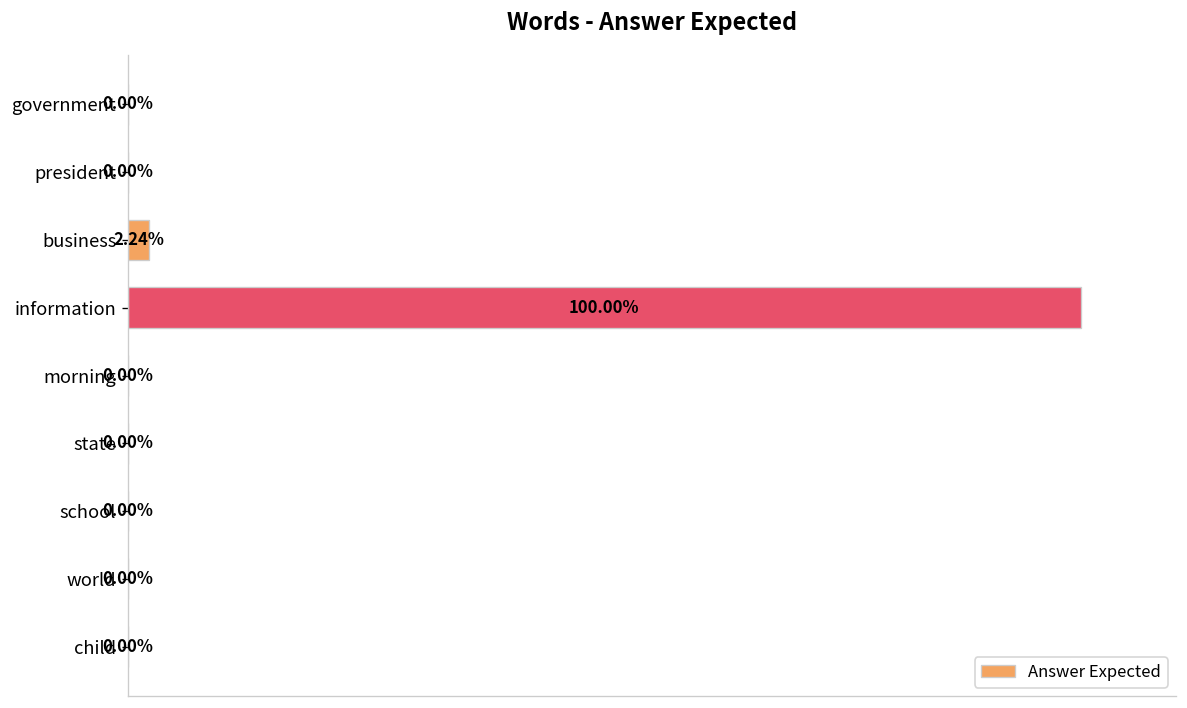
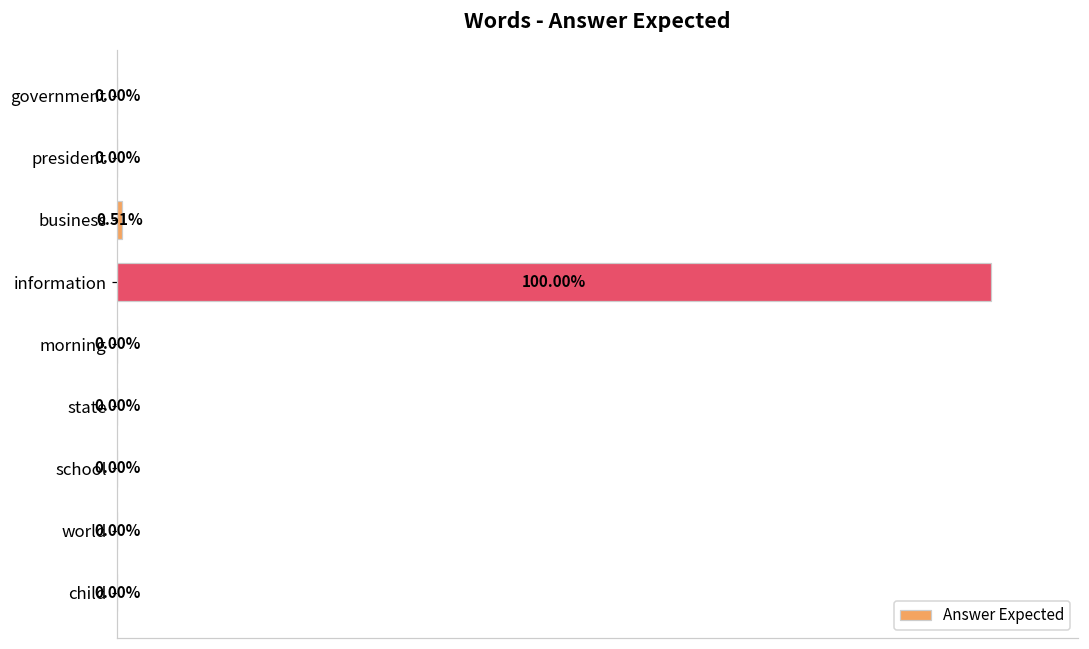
business: 2.24% -> 0.51%
